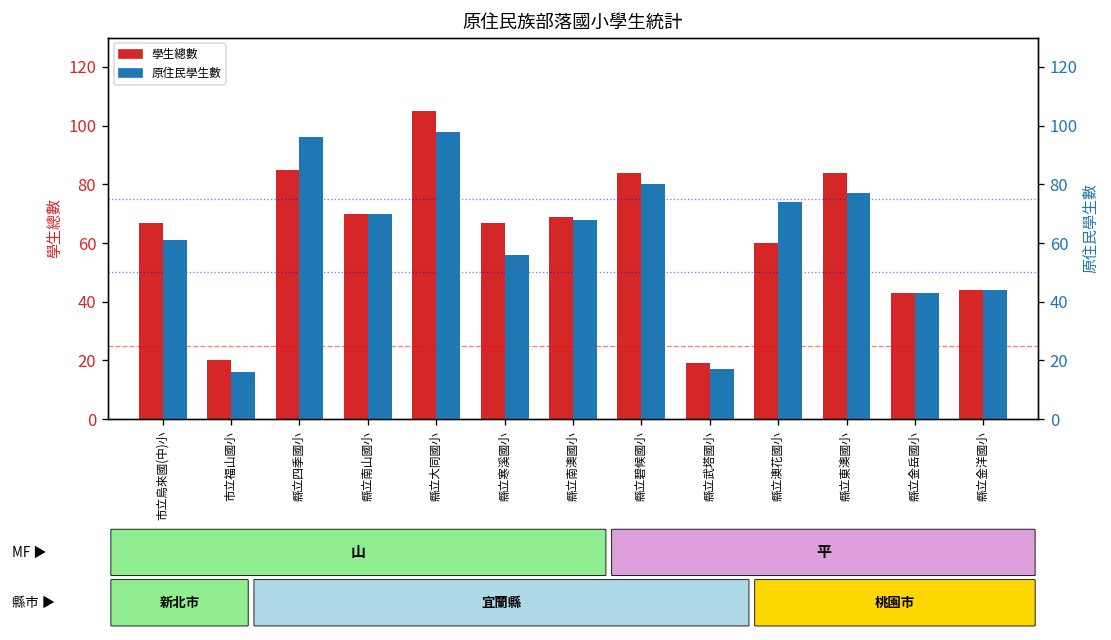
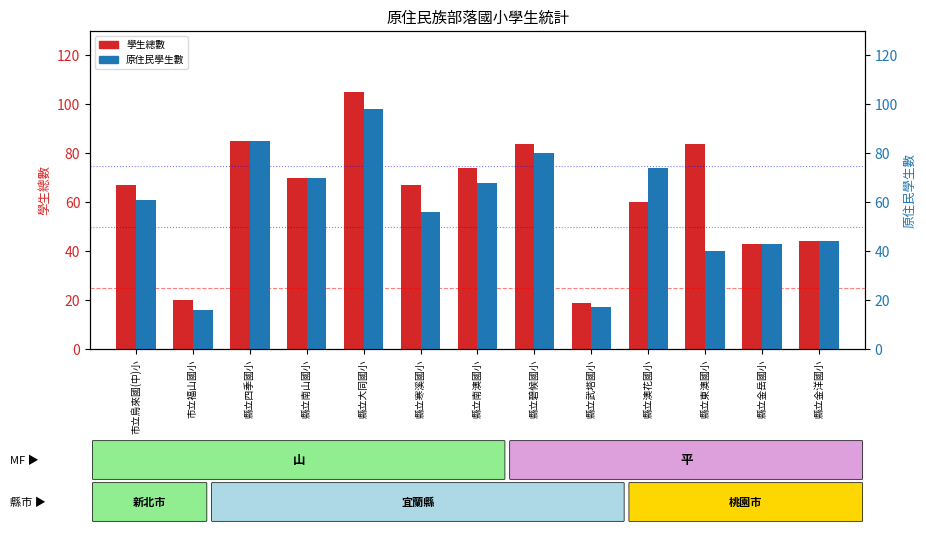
學生總數, 縣立南澳國小: 69 -> 74
原住民學生數, 縣立四季國小: 96 -> 85
原住民學生數, 縣立東澳國小: 77 -> 40
